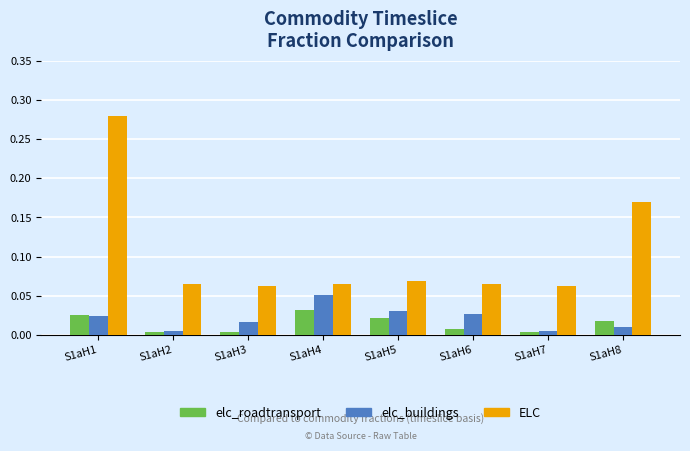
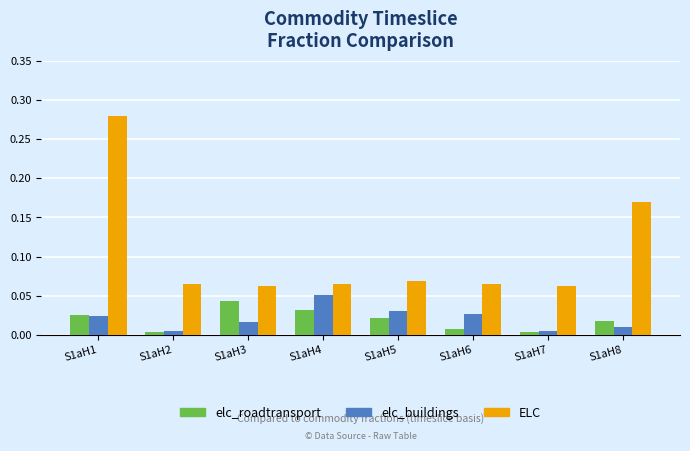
elc_roadtransport, S1aH3: 0.00 -> 0.04
